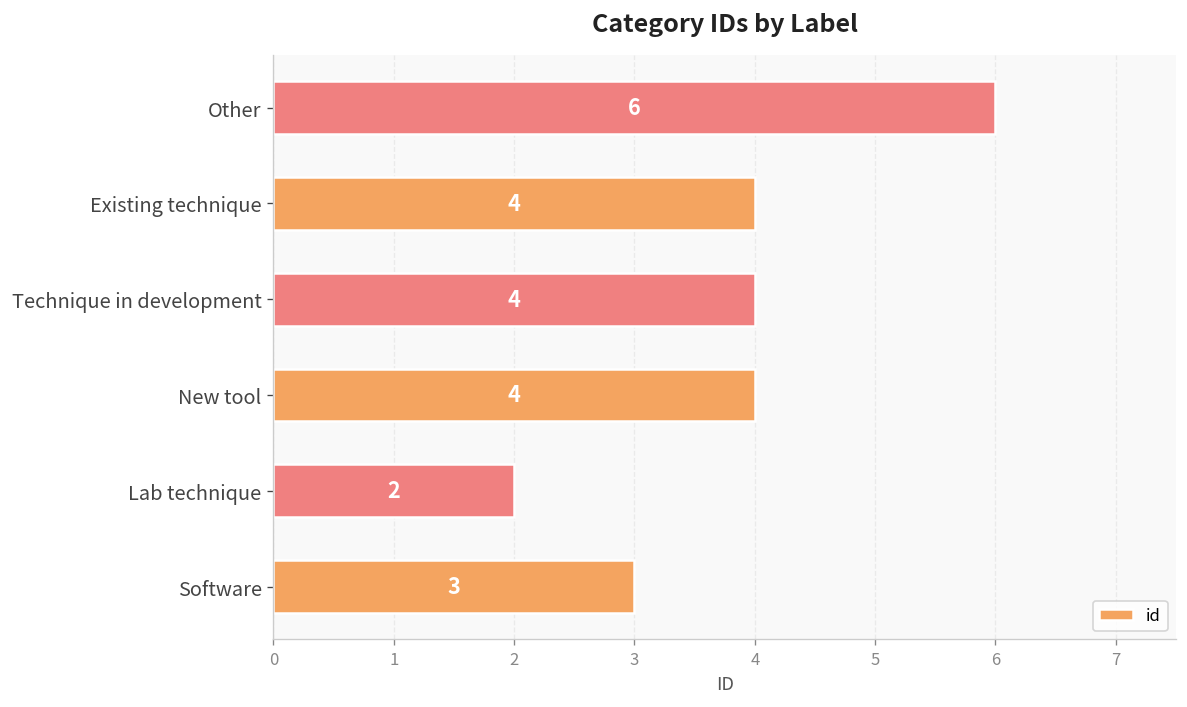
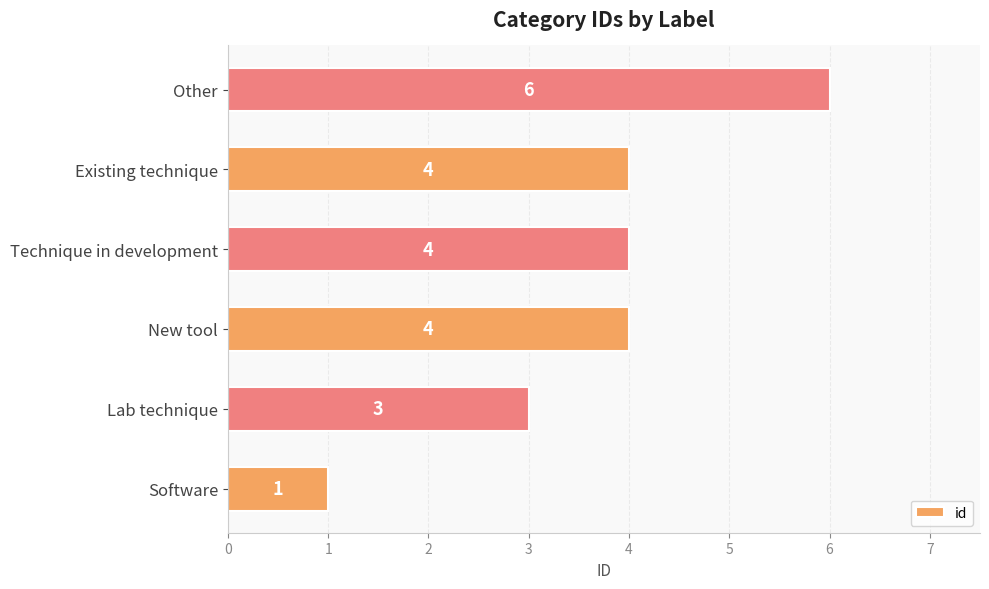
Lab technique: 2 -> 3
Software: 3 -> 1
